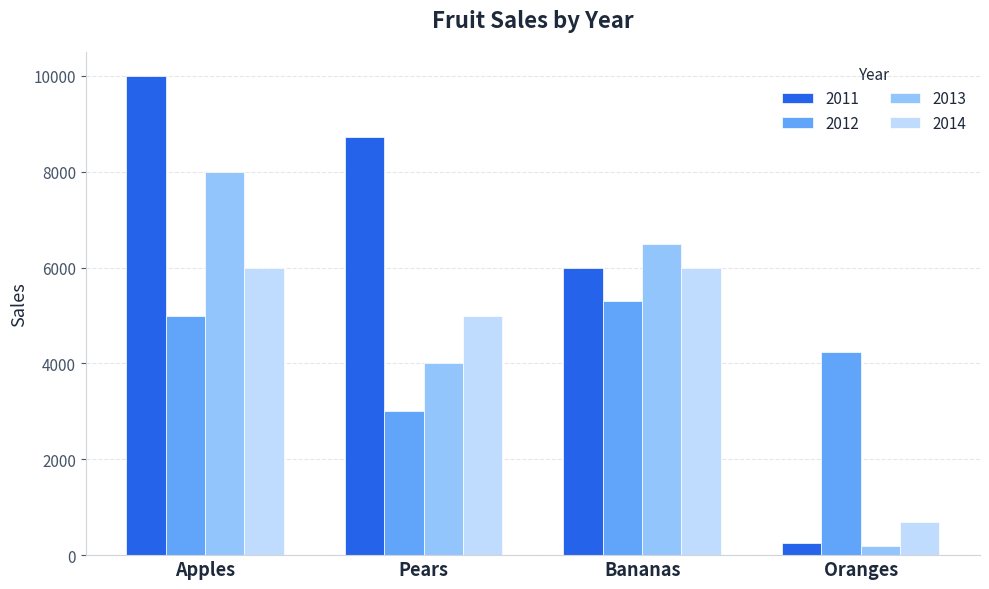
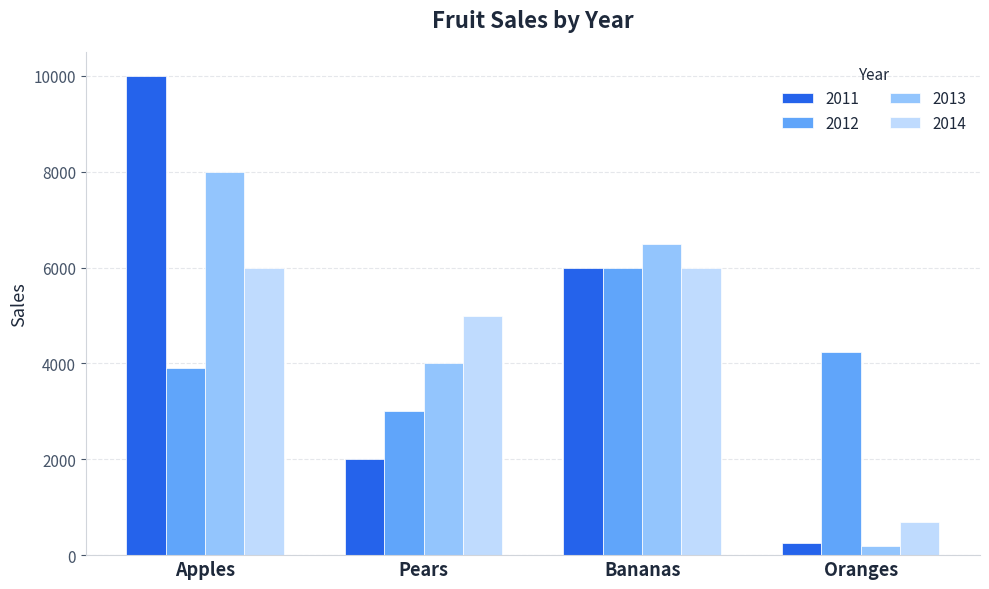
2012, Apples: 5000 -> 3900
2011, Pears: 8700 -> 2000
2012, Bananas: 5300 -> 6000
